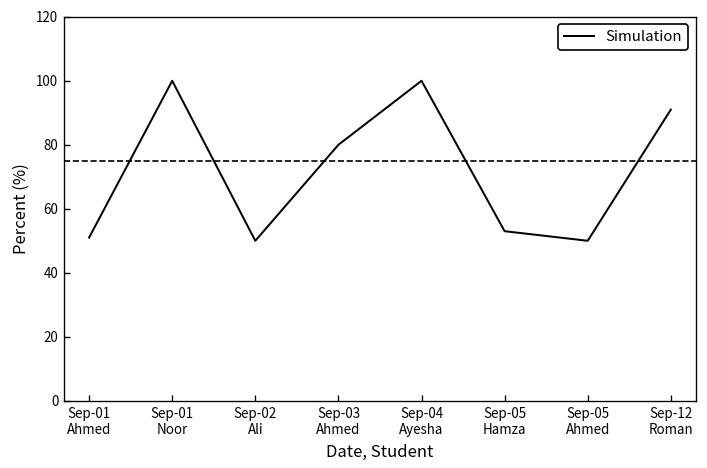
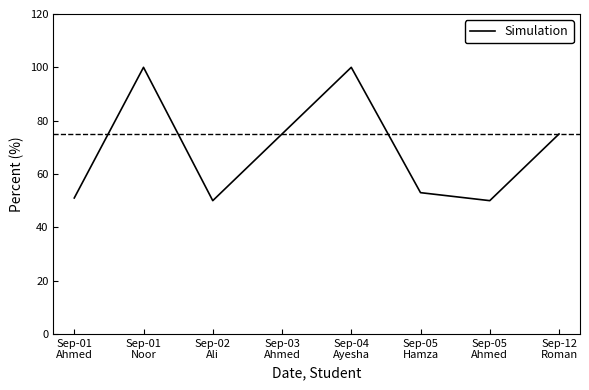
Sep-03 Ahmed: 80 -> 75
Sep-12 Roman: 91 -> 75
